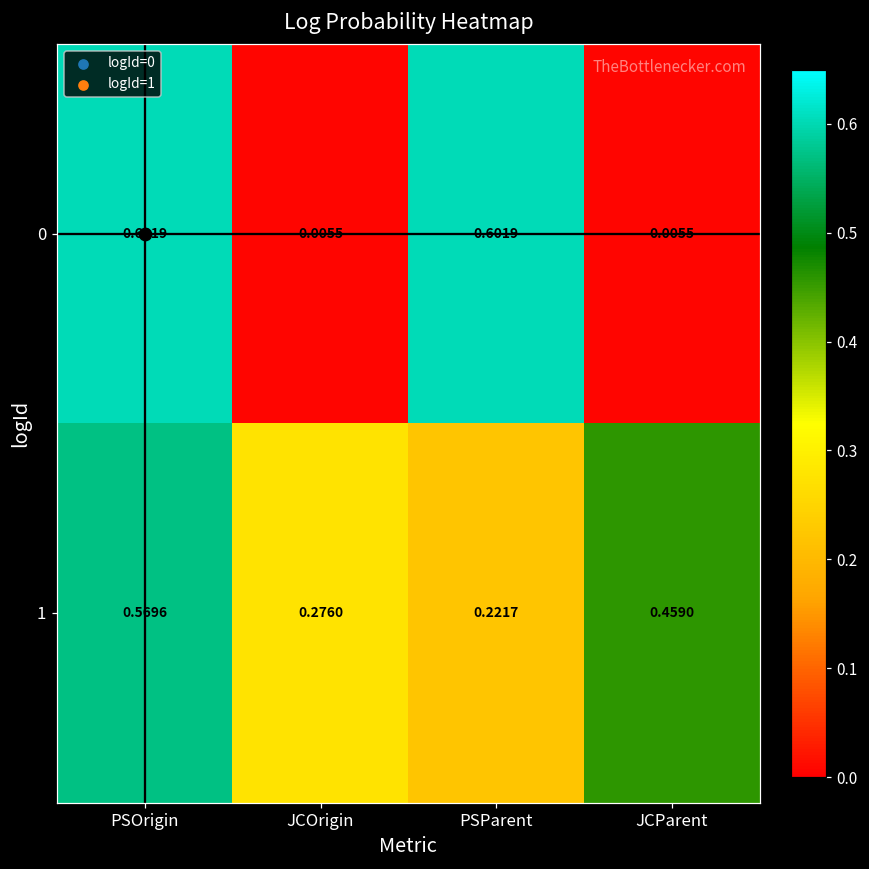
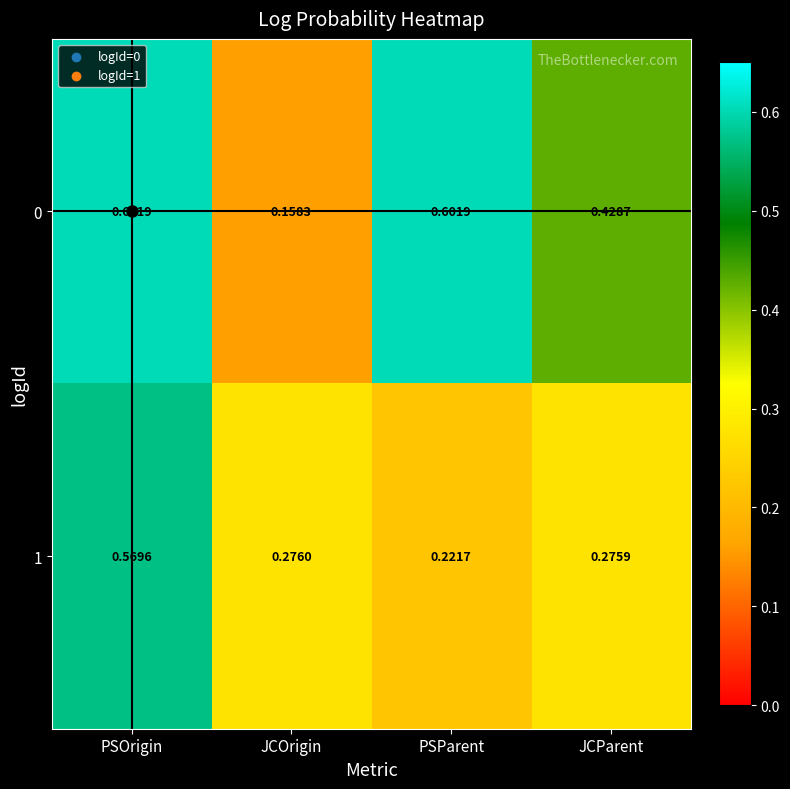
0, JCOrigin: 0.0055 -> 0.1583
0, JCParent: 0.0055 -> 0.4287
1, JCParent: 0.4590 -> 0.2759
